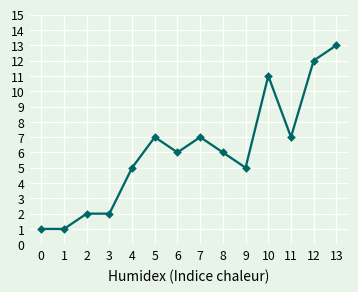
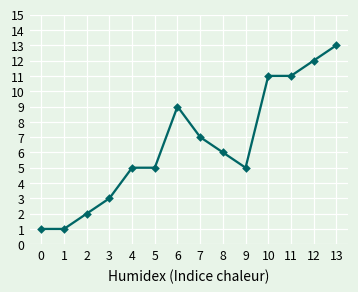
3: 2 -> 3
5: 7 -> 5
6: 6 -> 9
11: 7 -> 11
